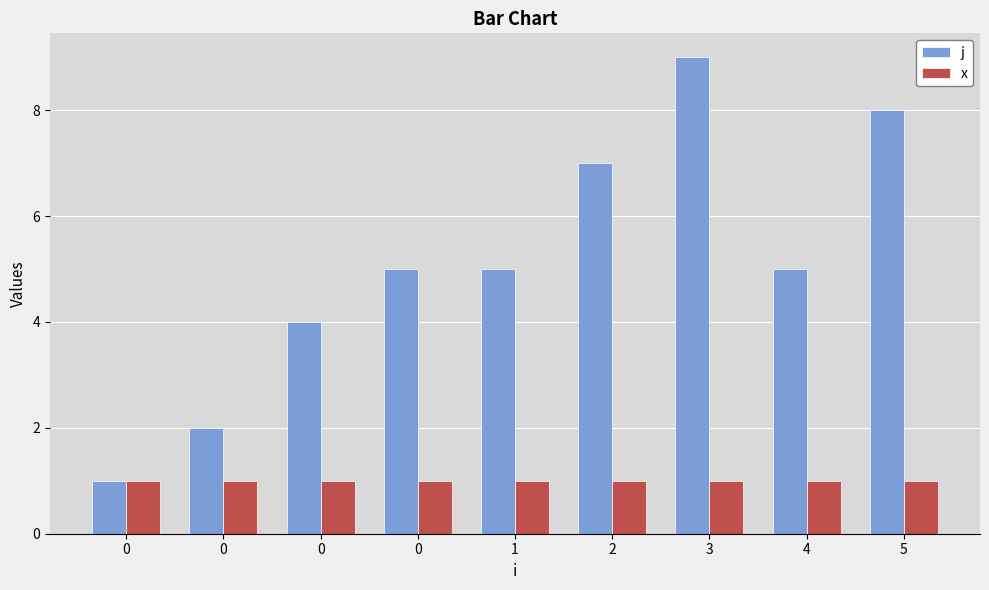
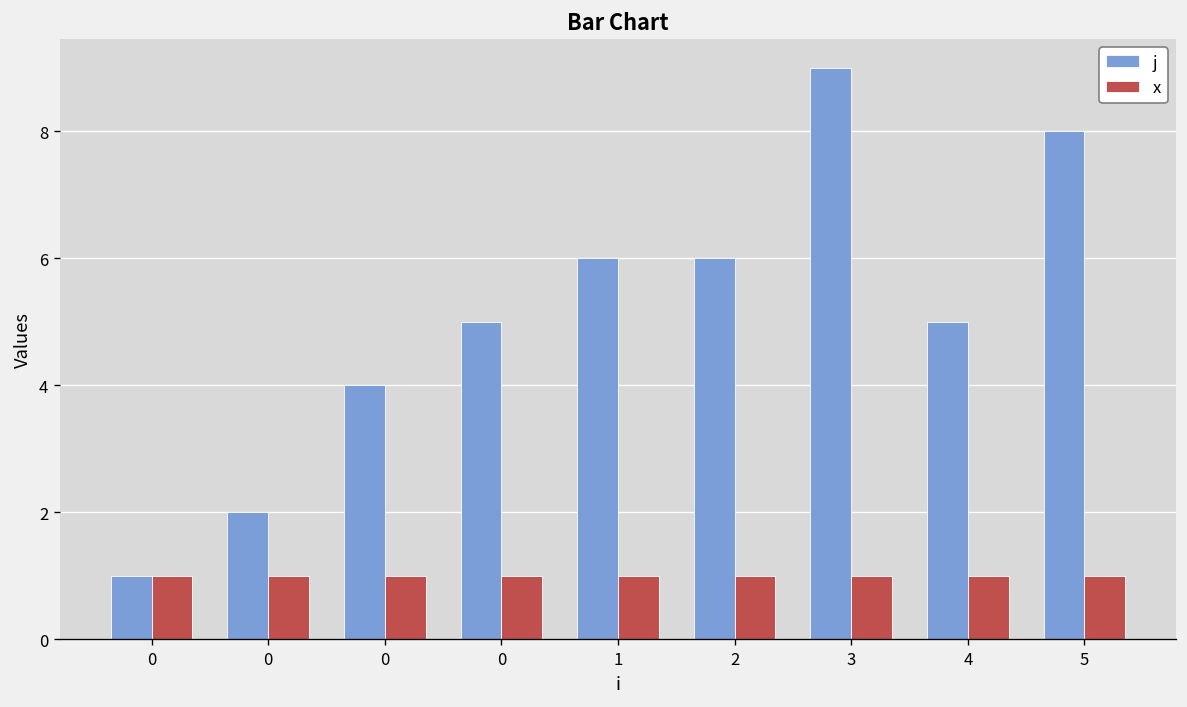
j, 1: 5 -> 6
j, 2: 7 -> 6
